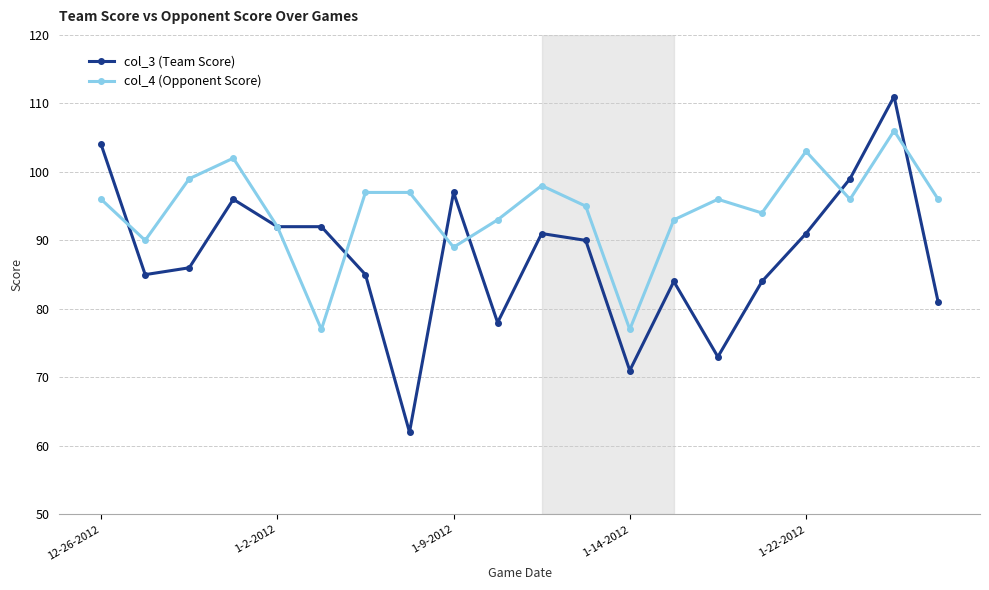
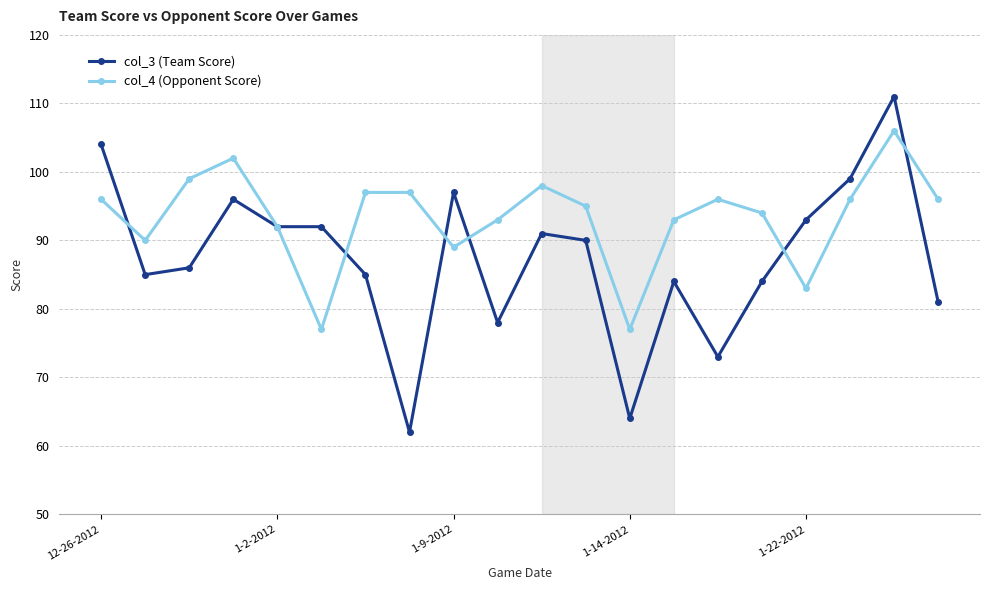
col_3 (Team Score), 1-14-2012: 71 -> 64
col_3 (Team Score), 1-22-2012: 91 -> 93
col_4 (Opponent Score), 1-22-2012: 103 -> 83
